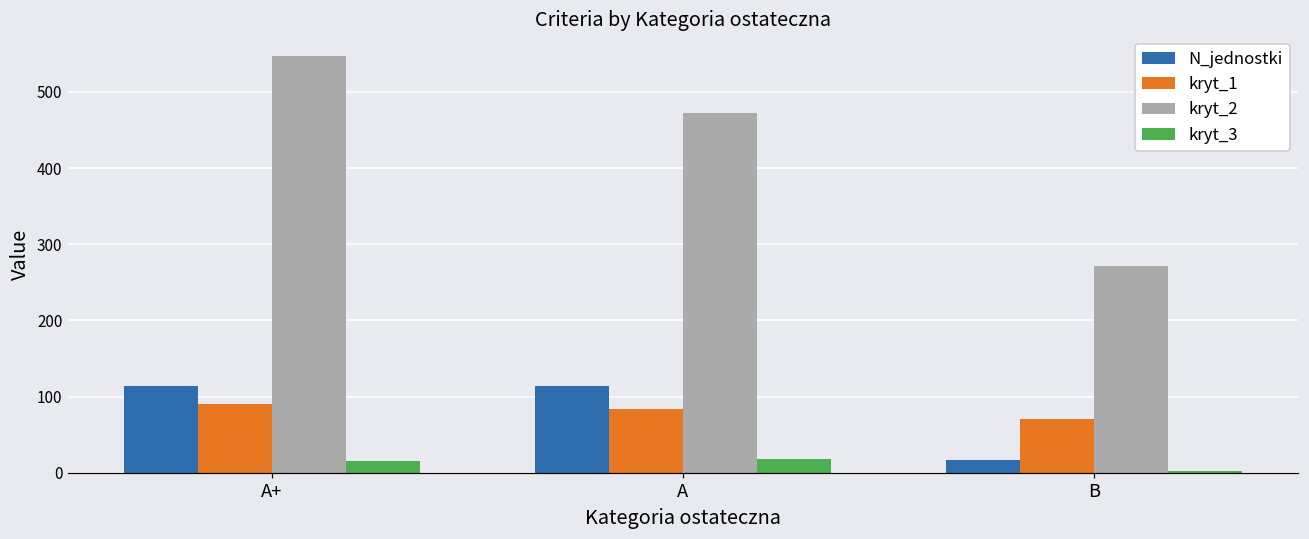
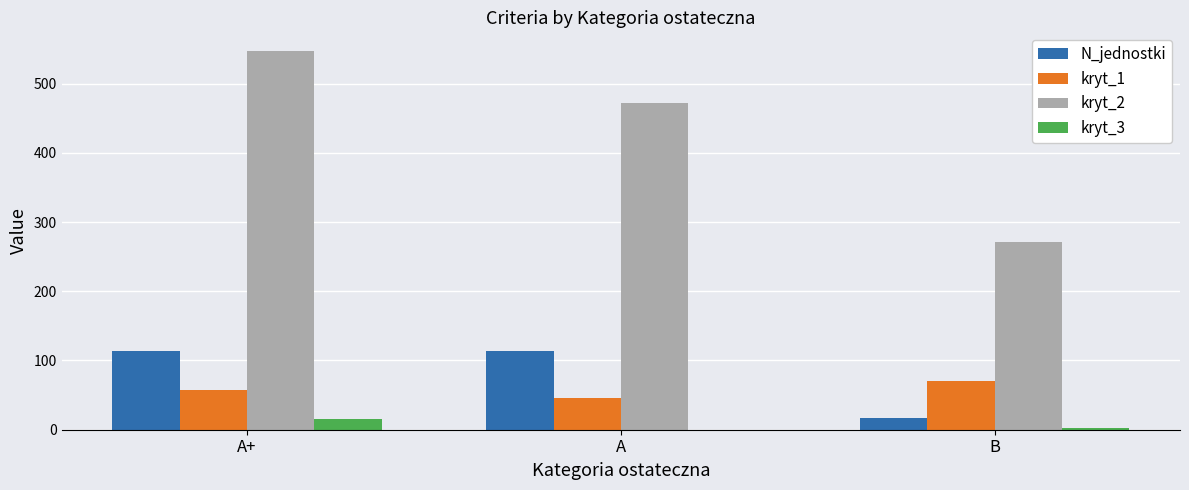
kryt_1, A+: 90 -> 60
kryt_1, A: 80 -> 50
kryt_3, A: 20 -> 0
